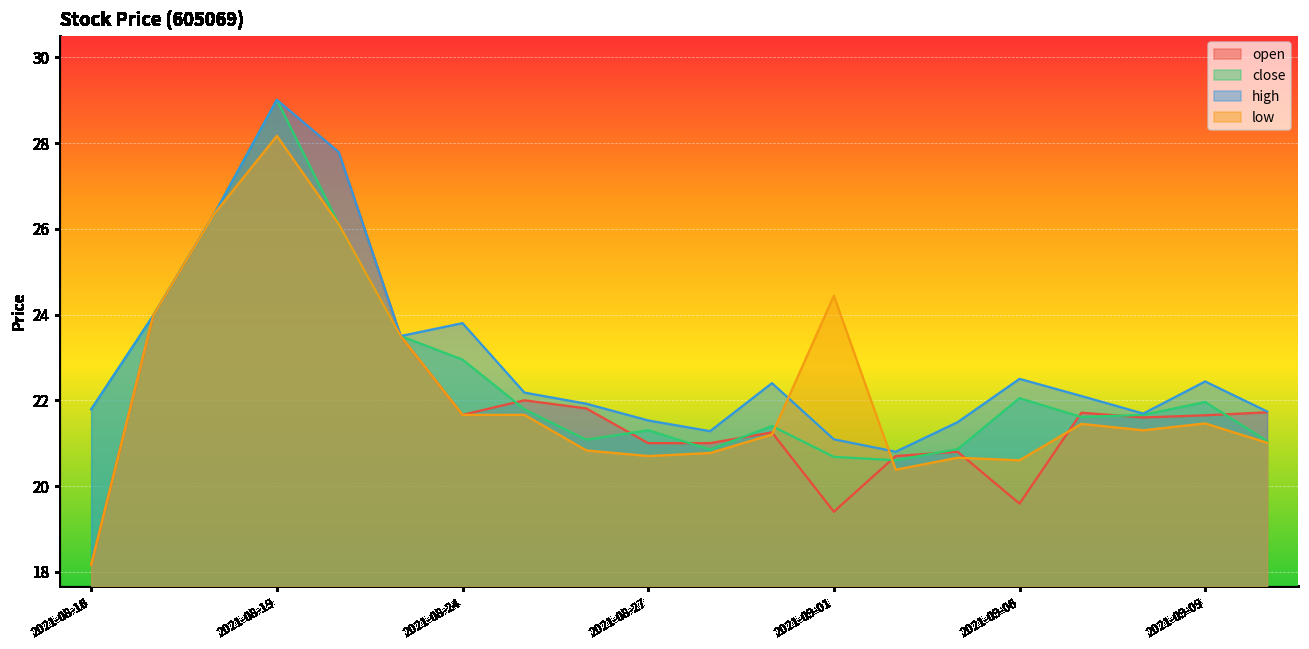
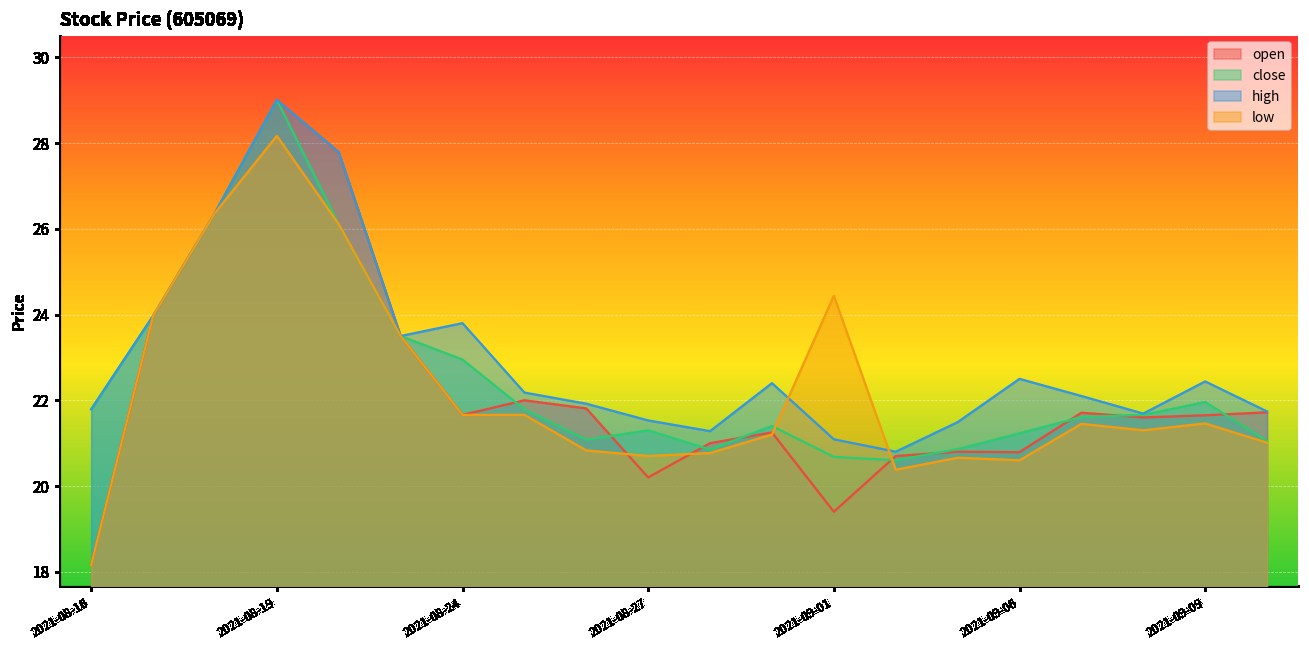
open, 2021-08-27: 21.0 -> 20.2
open, 2021-09-06: 19.6 -> 20.8
close, 2021-09-06: 22.1 -> 21.2
